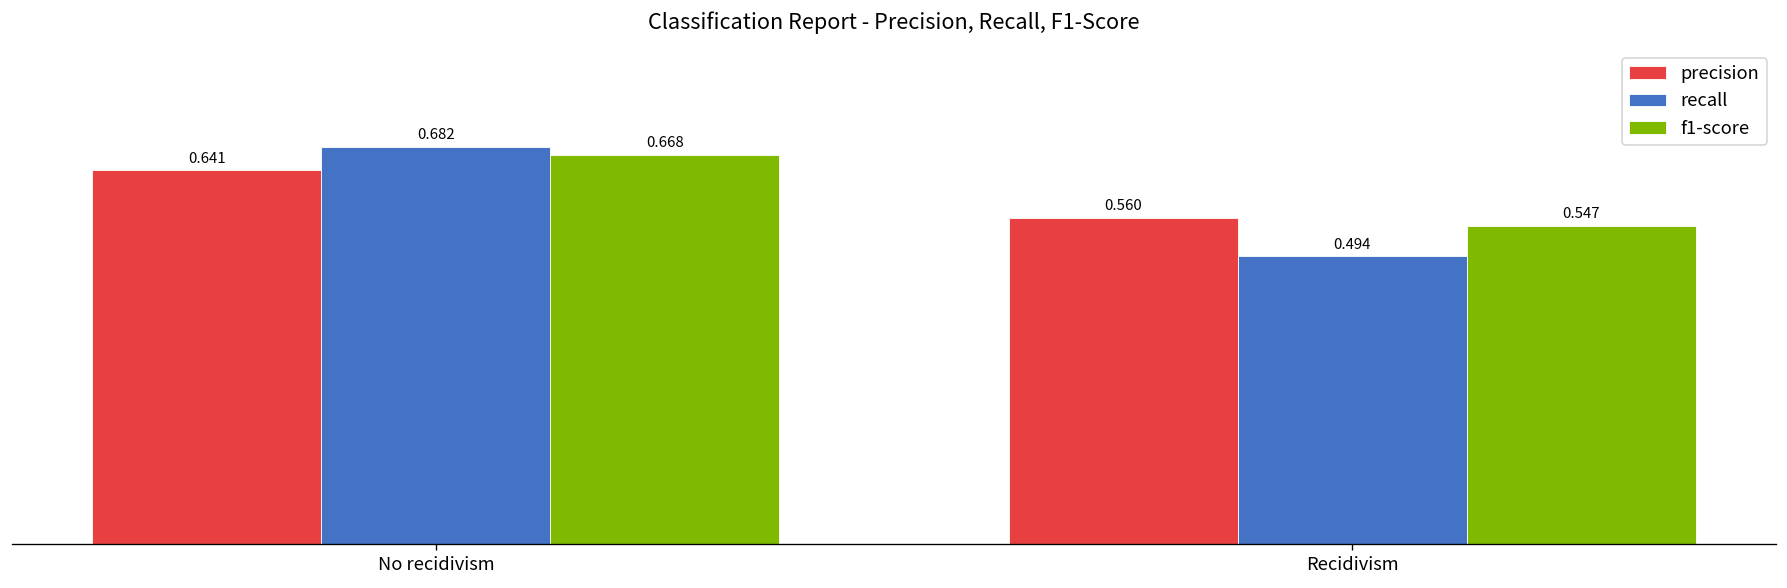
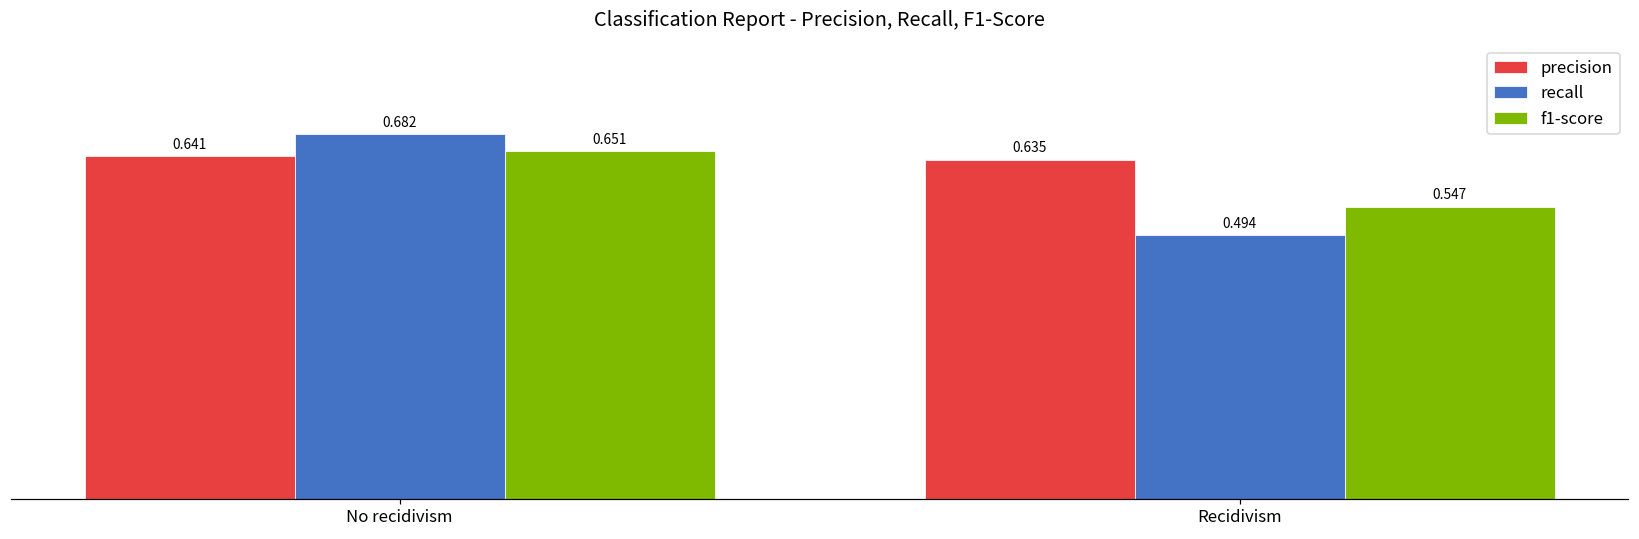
f1-score, No recidivism: 0.668 -> 0.651
precision, Recidivism: 0.560 -> 0.635
